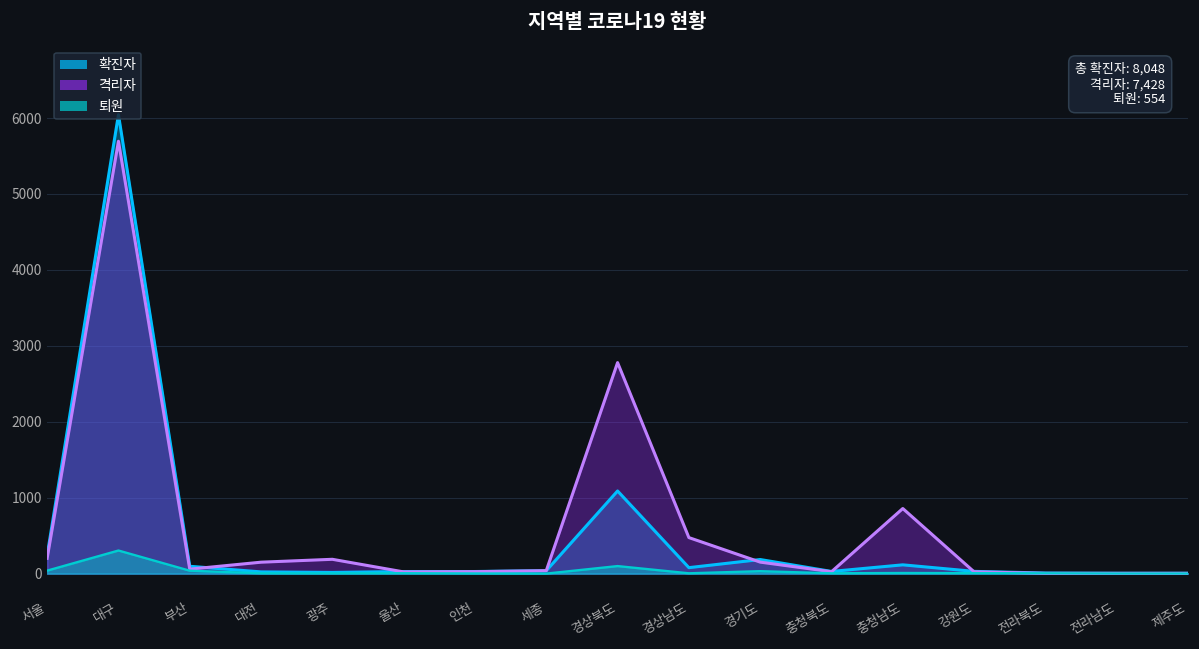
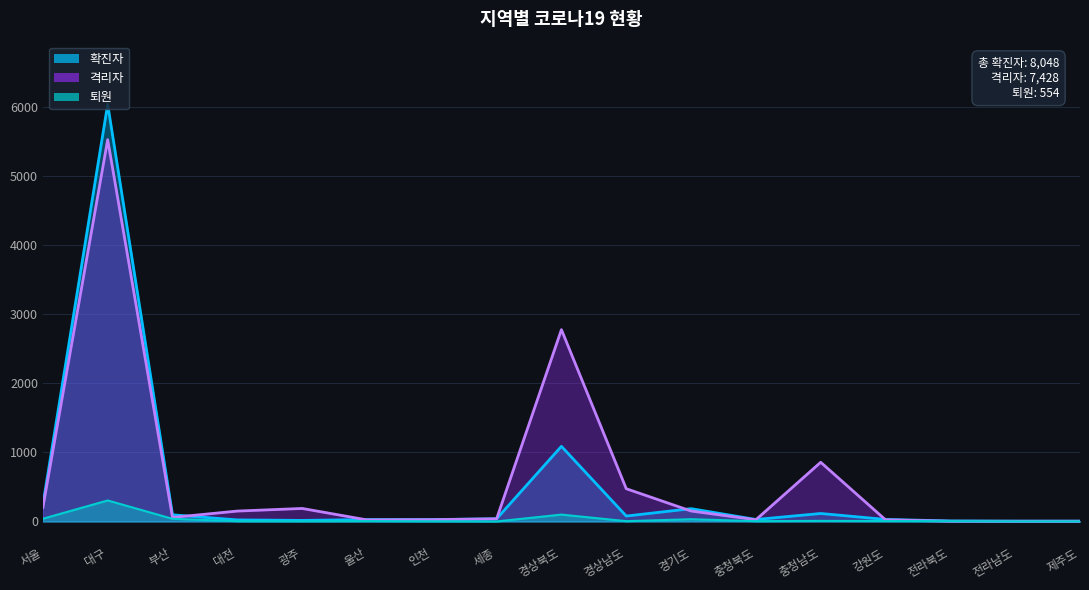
격리자, 대구: 5700 -> 5500
